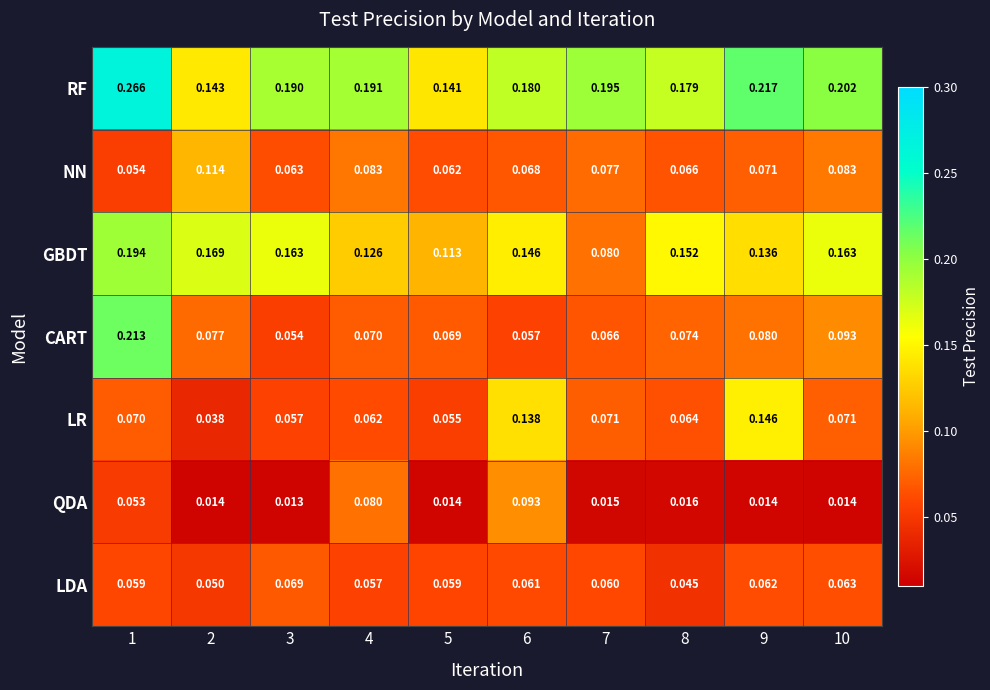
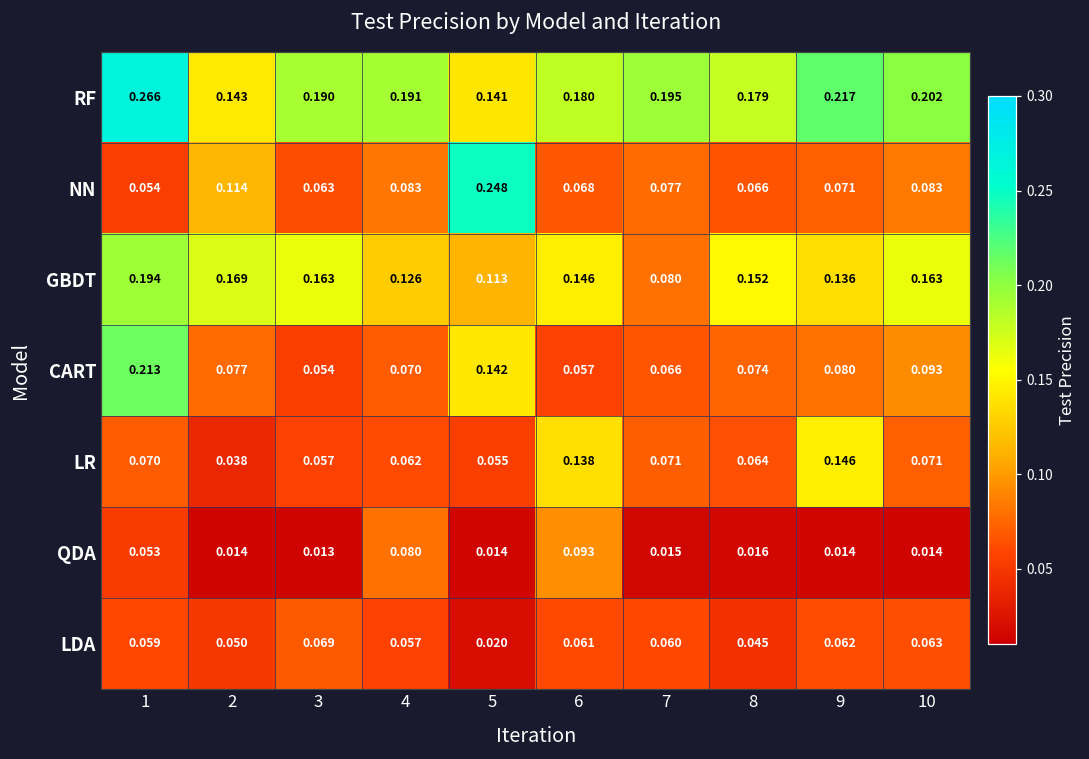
NN, 5: 0.062 -> 0.248
CART, 5: 0.069 -> 0.142
LDA, 5: 0.059 -> 0.020
